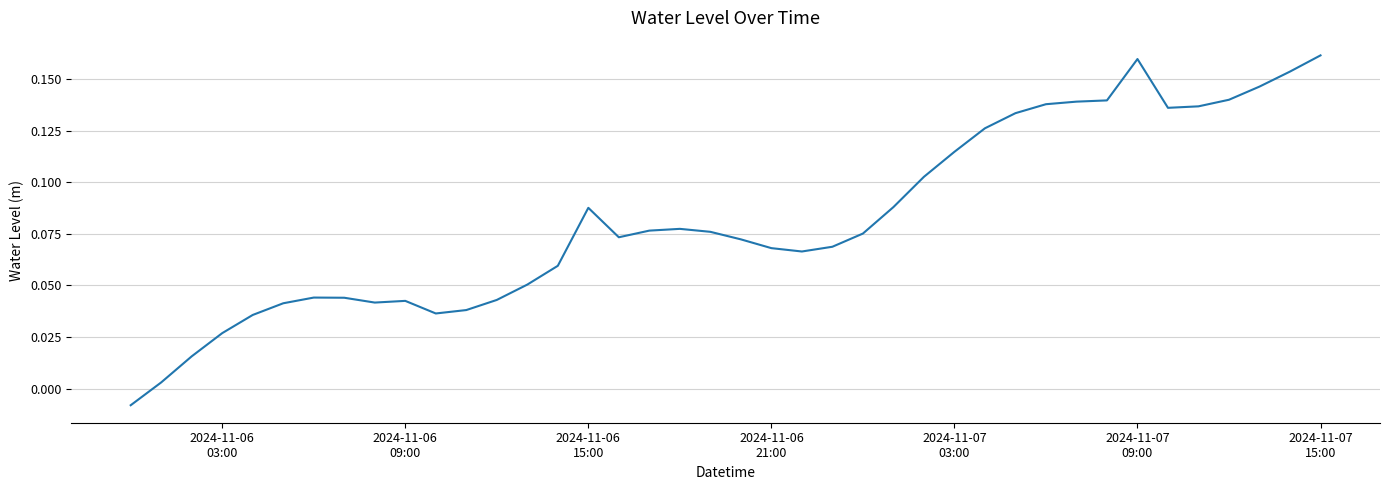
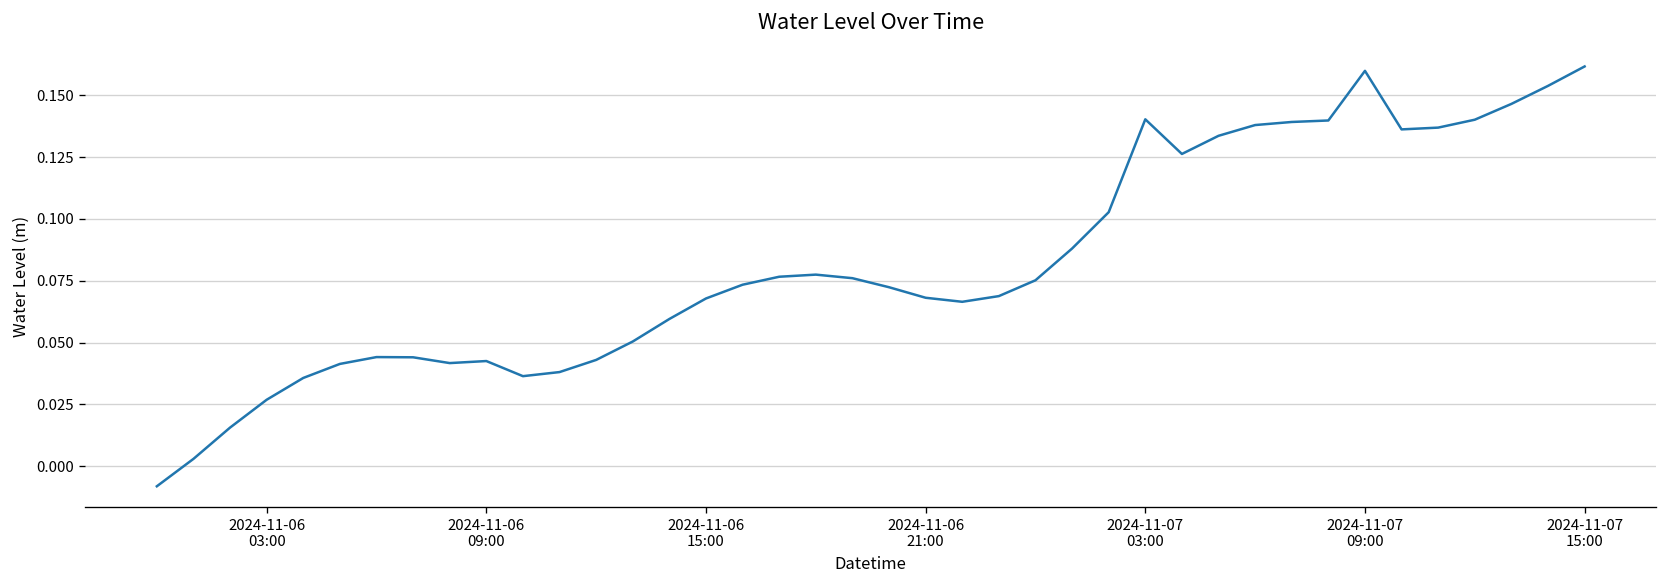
2024-11-06 15:00: 0.088 -> 0.068
2024-11-07 03:00: 0.115 -> 0.140
